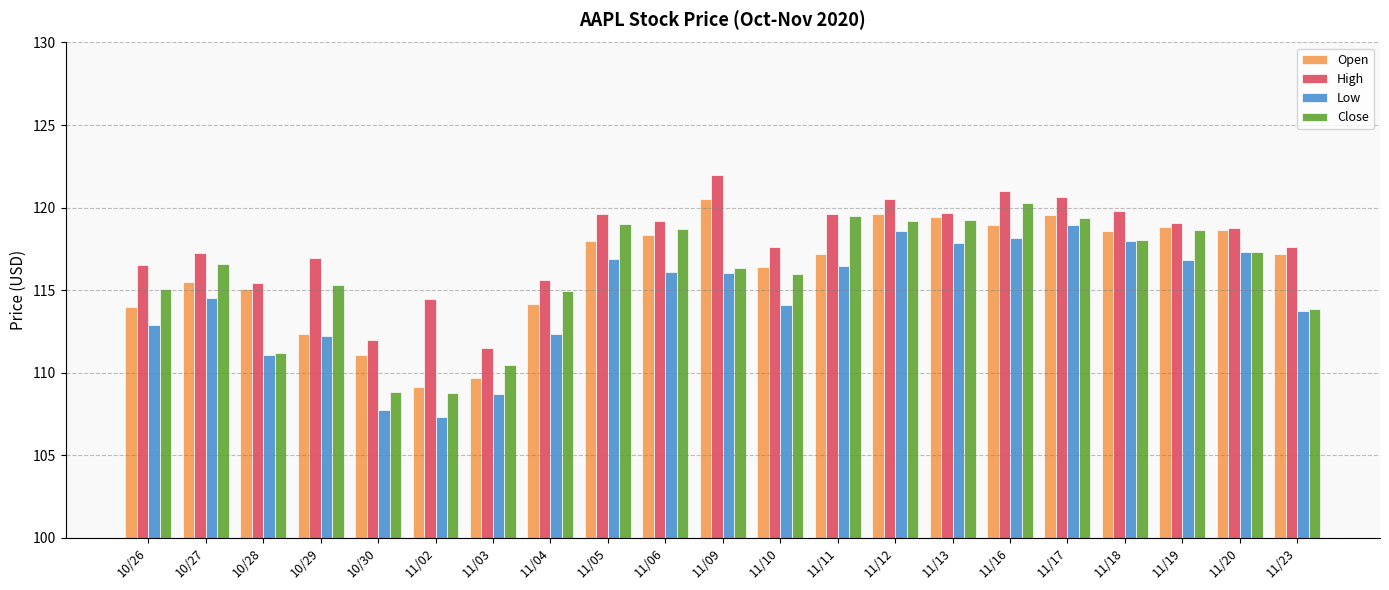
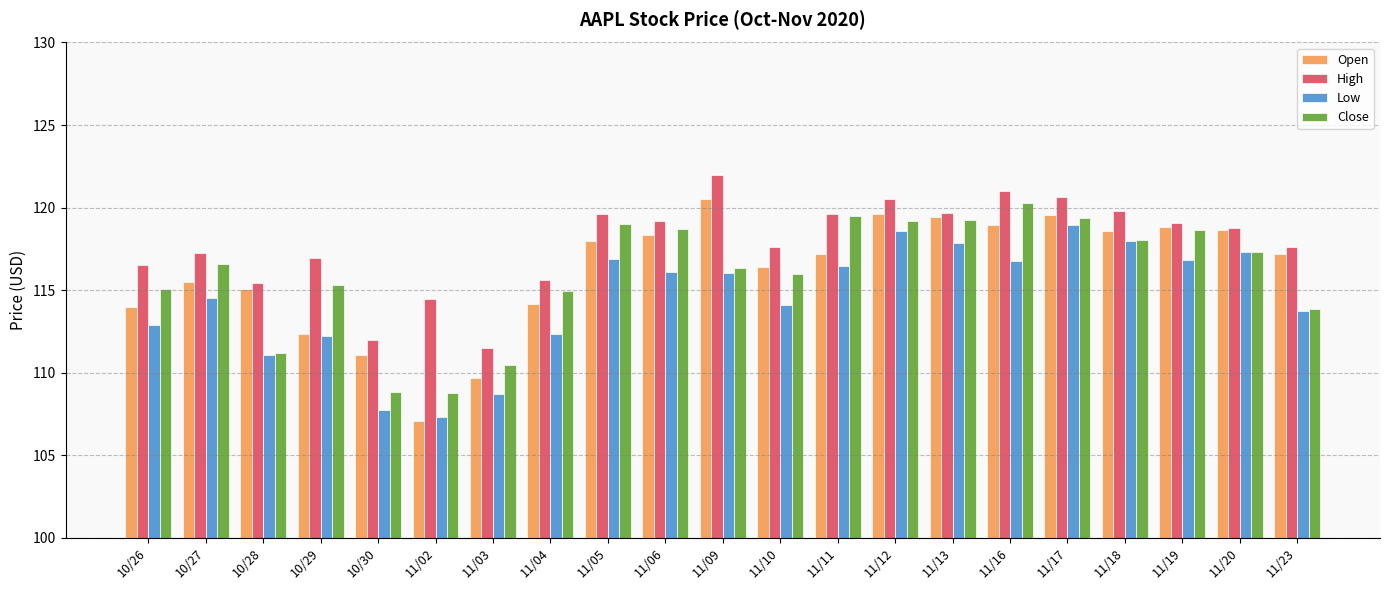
Open, 11/02: 109.1 -> 107.1
Low, 11/16: 118.2 -> 116.8
